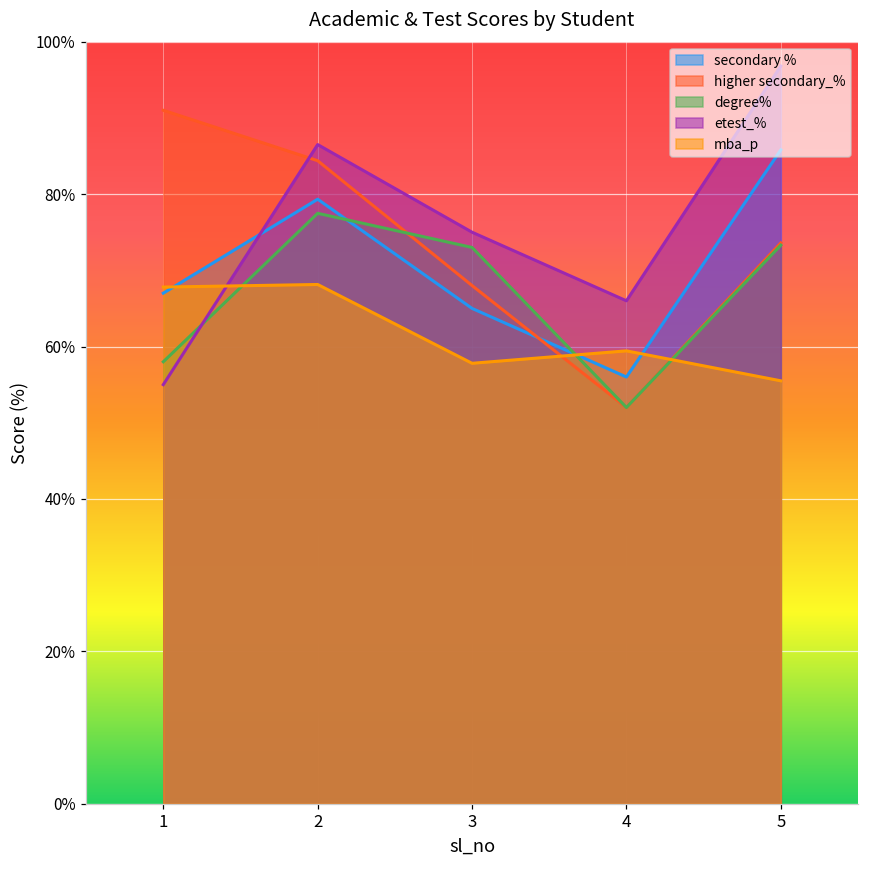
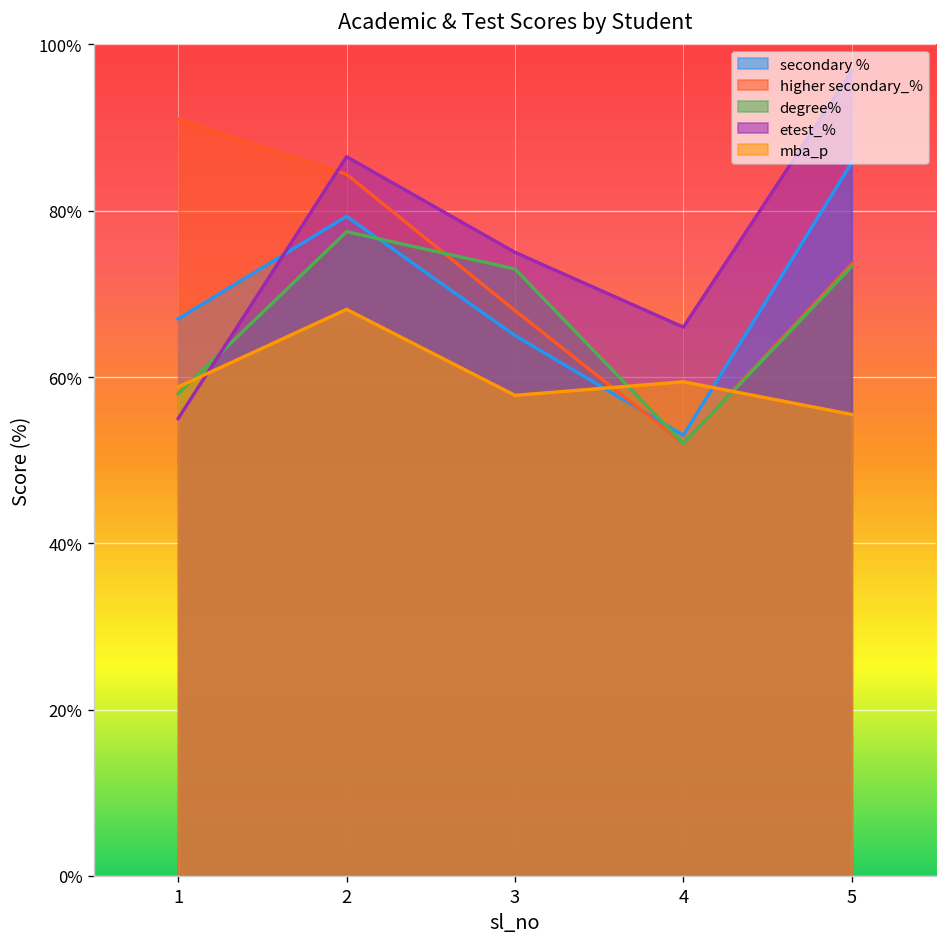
mba_p, 1: 68% -> 59%
secondary %, 4: 56% -> 53%
